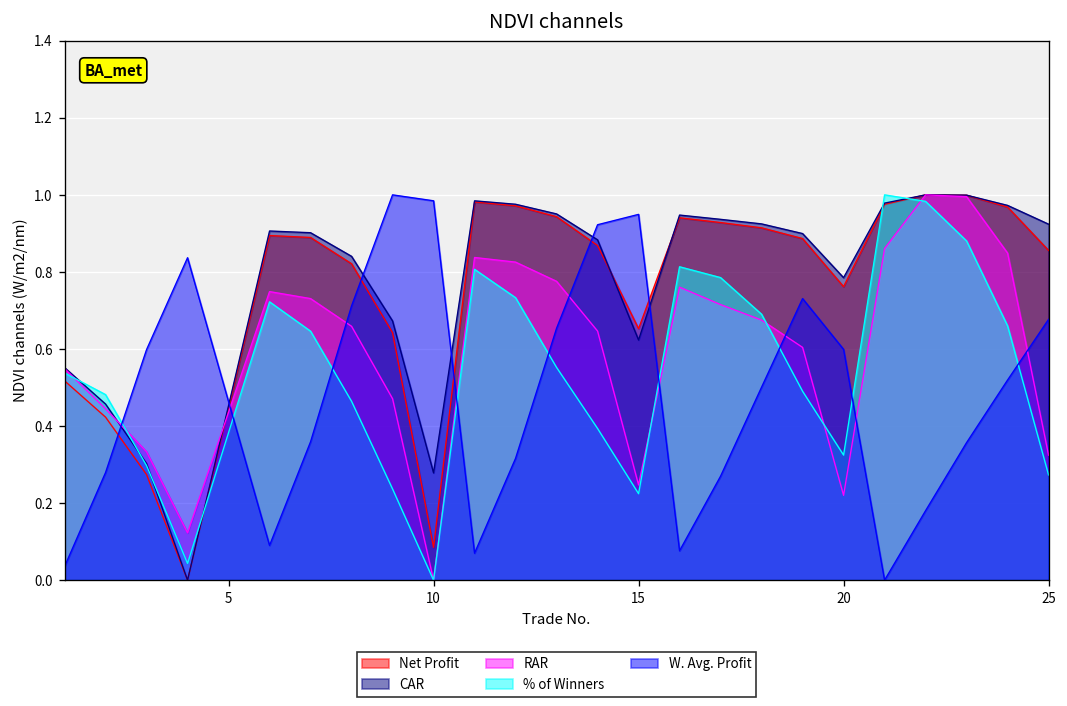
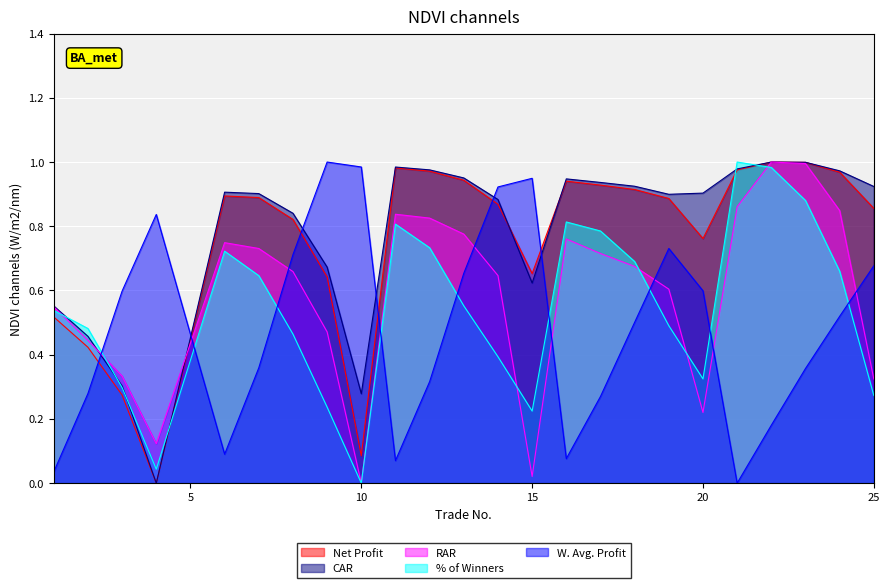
RAR, 15: 0.25 -> 0.02
CAR, 20: 0.79 -> 0.90
